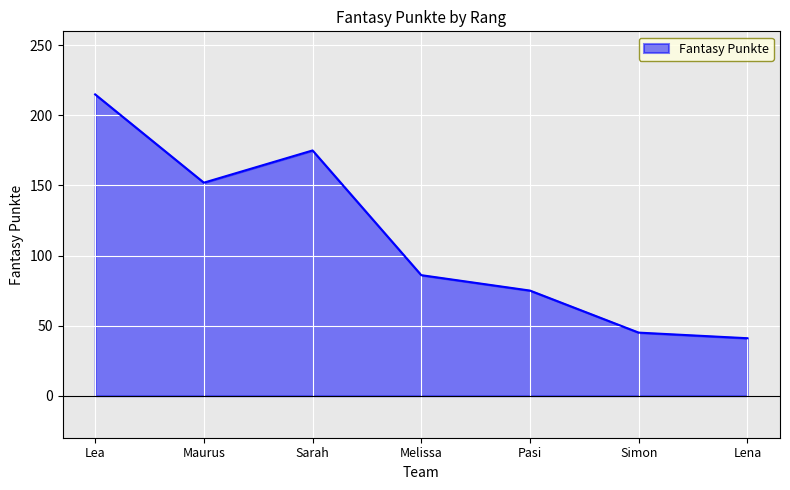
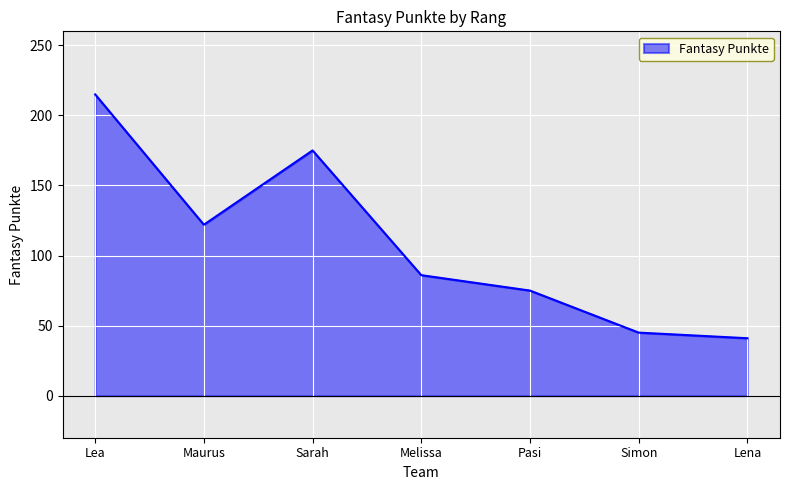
Maurus: 152 -> 122
